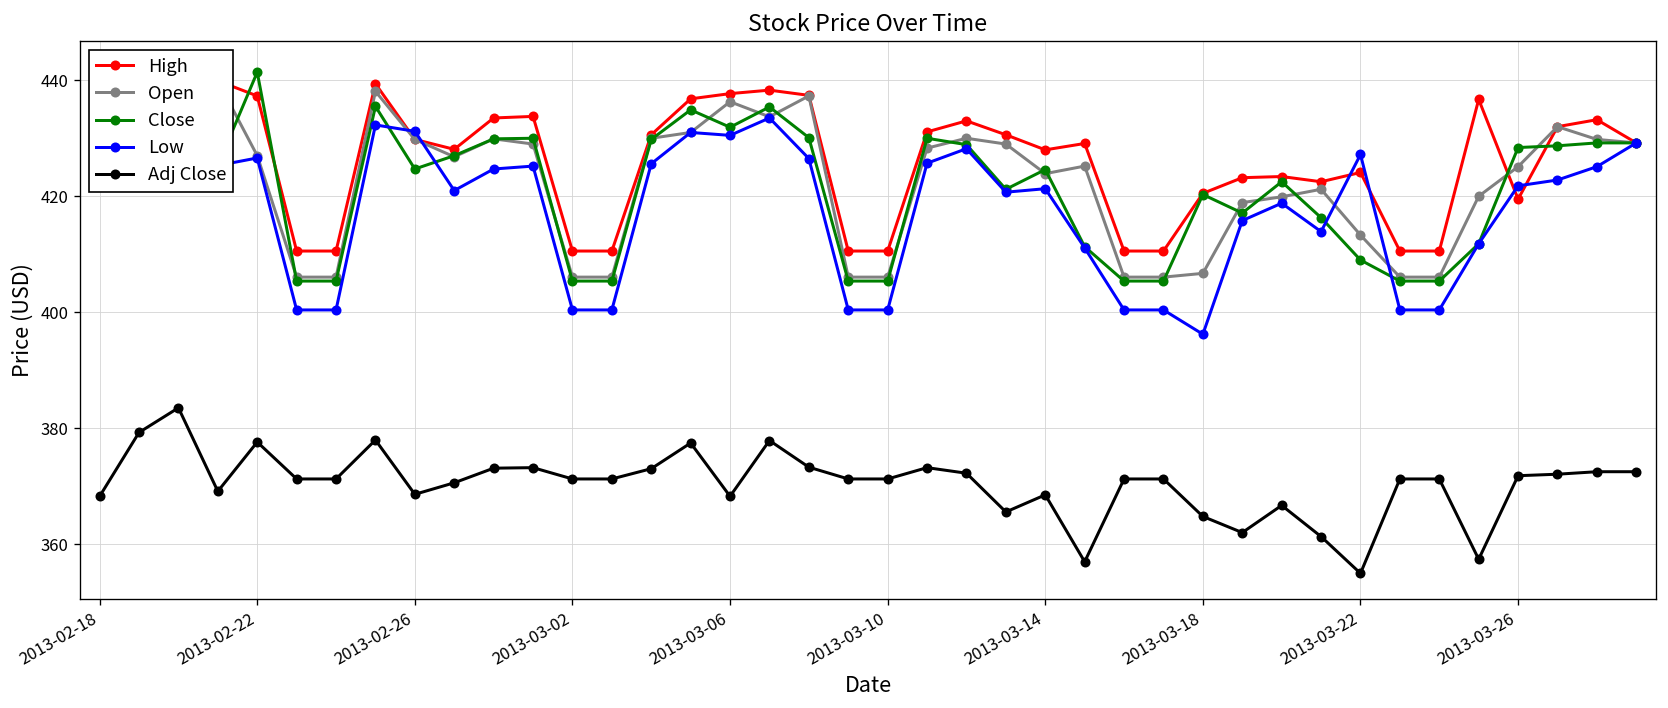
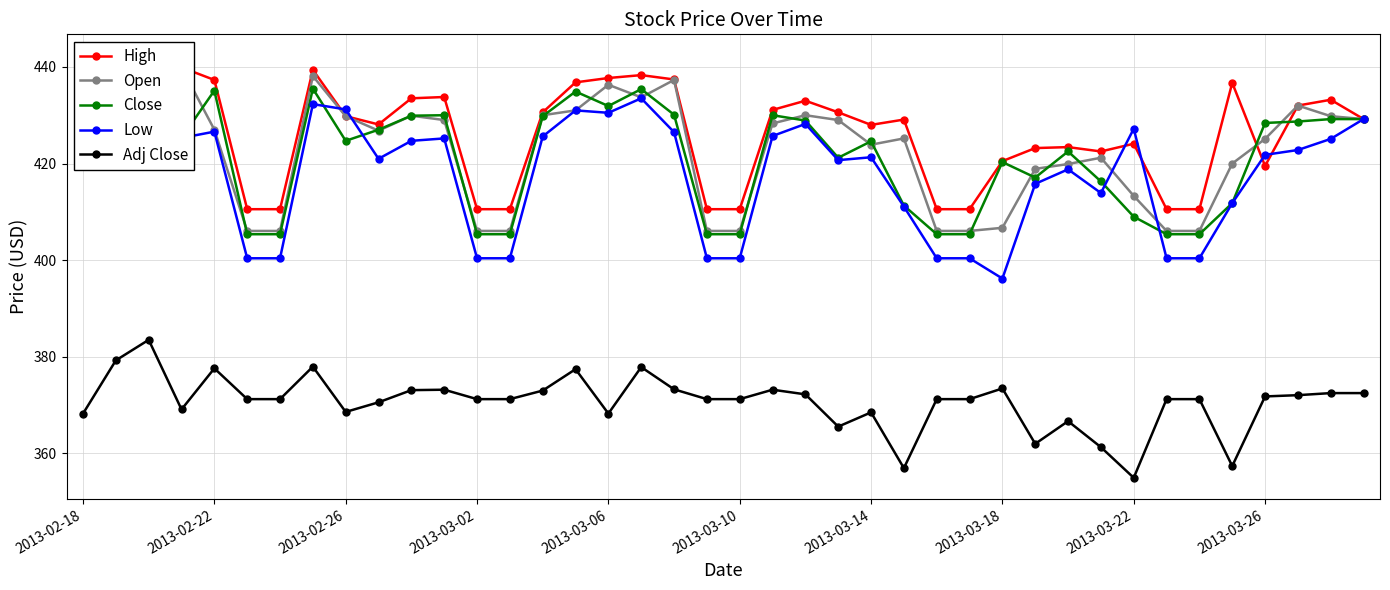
Close, 2013-02-22: 441 -> 435
Adj Close, 2013-03-18: 365 -> 373
